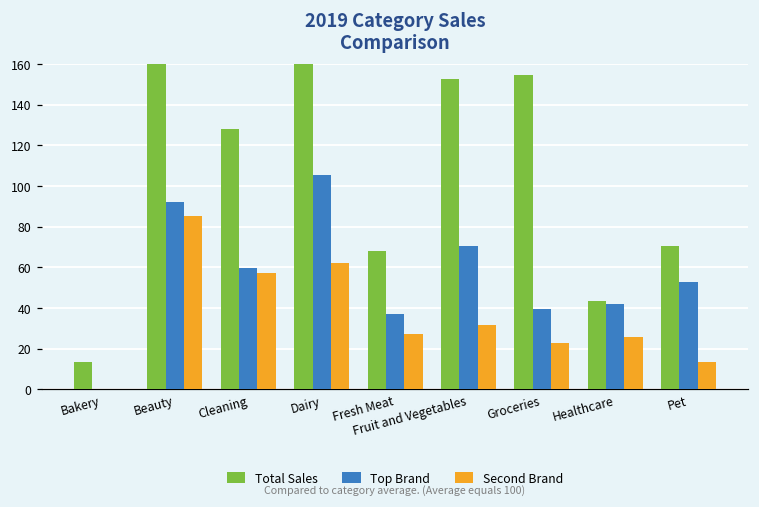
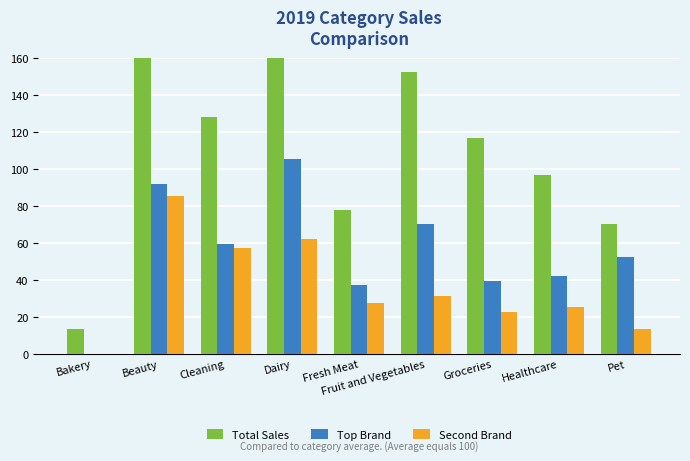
Total Sales, Fresh Meat: 68 -> 78
Total Sales, Groceries: 154 -> 117
Total Sales, Healthcare: 43 -> 97
